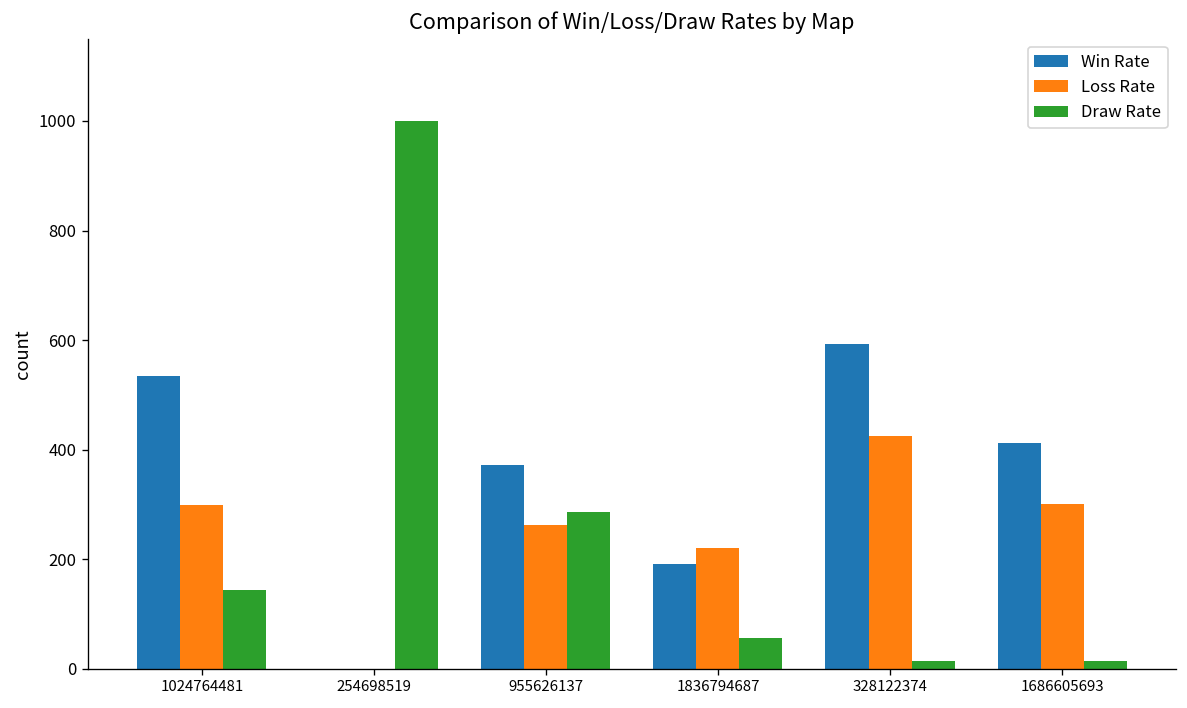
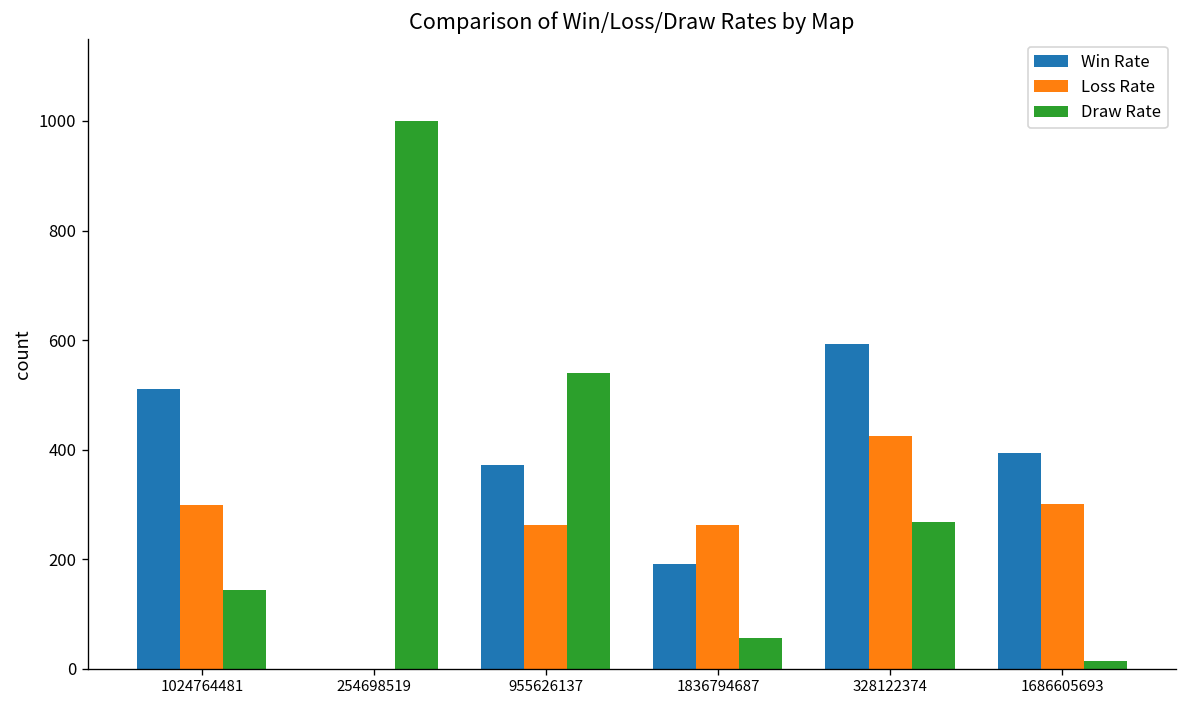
Win Rate, 1024764481: 530 -> 510
Draw Rate, 955626137: 290 -> 540
Loss Rate, 1836794687: 220 -> 260
Draw Rate, 328122374: 20 -> 270
Win Rate, 1686605693: 410 -> 390
